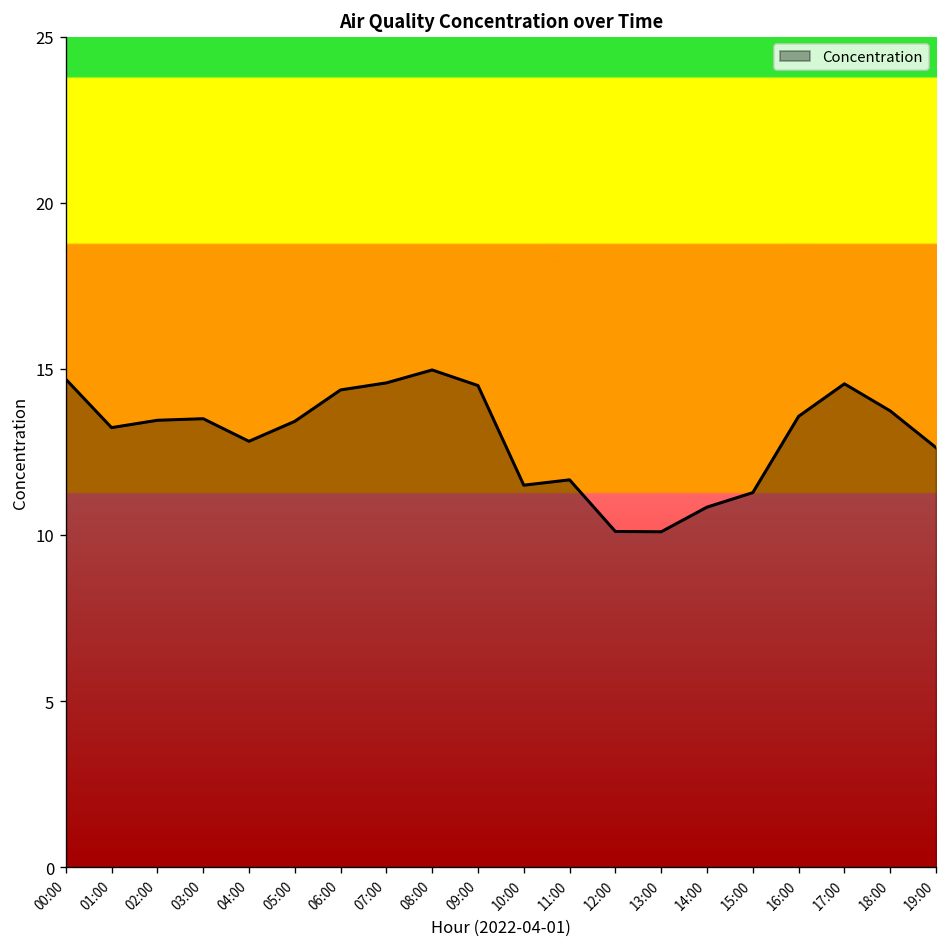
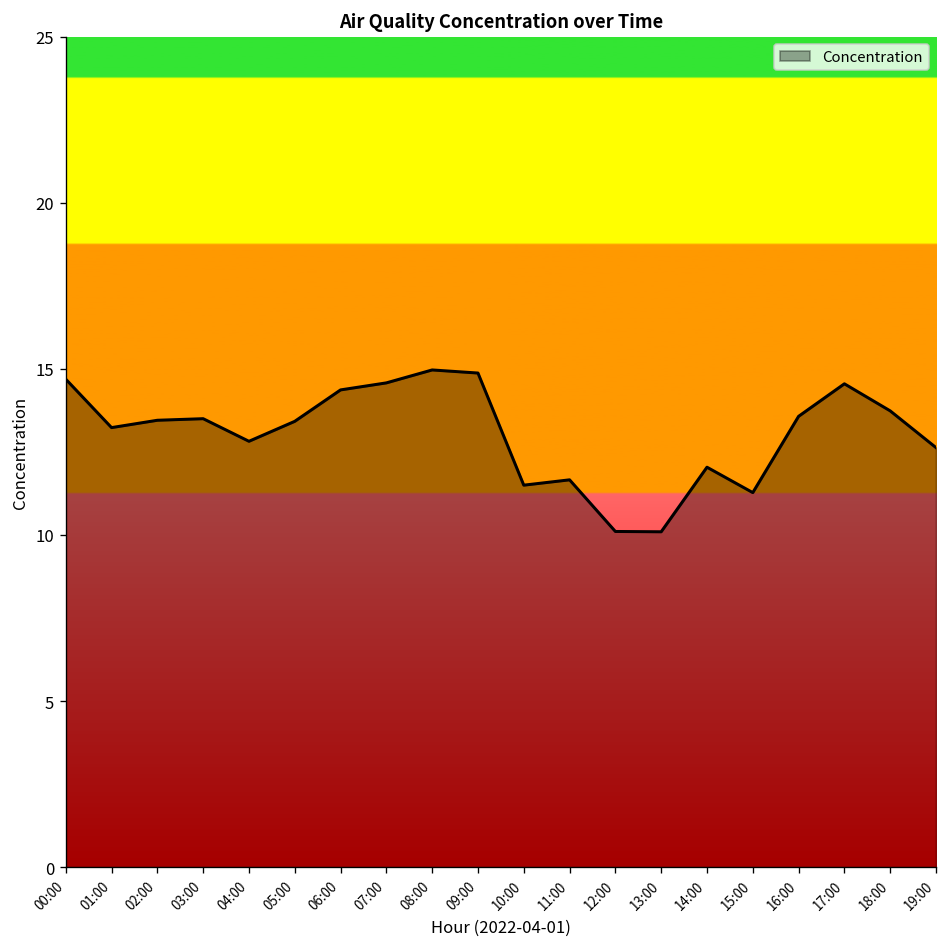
09:00: 14.5 -> 14.9
14:00: 10.8 -> 12.0
